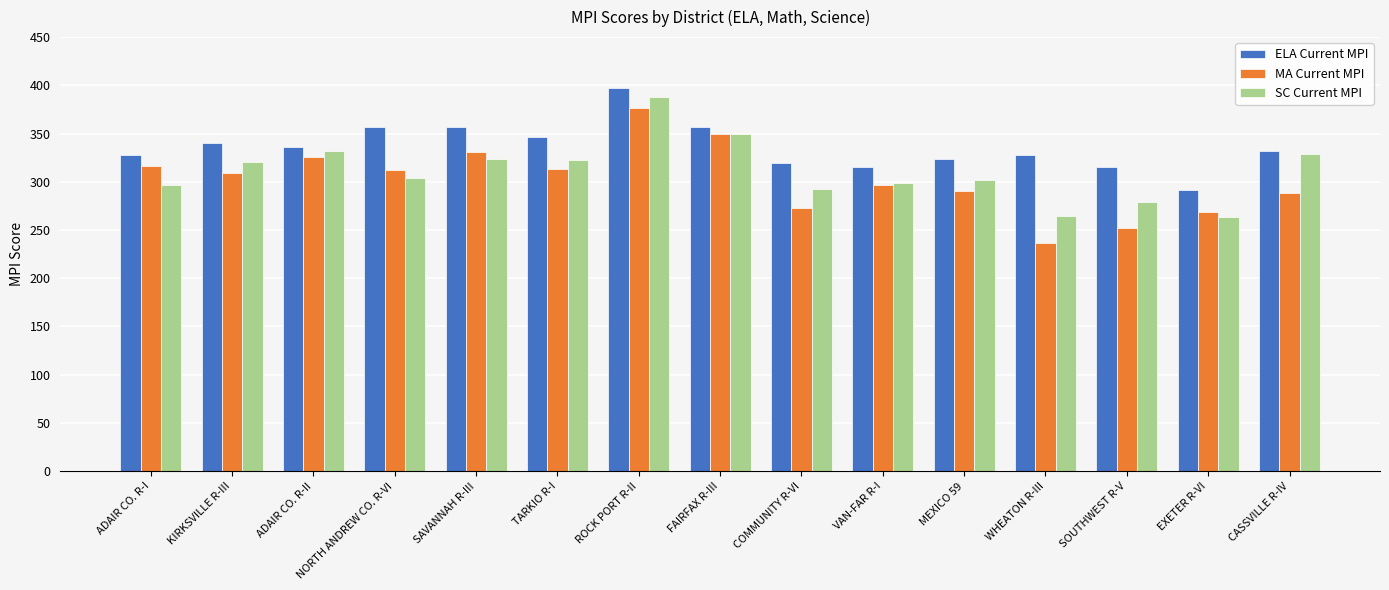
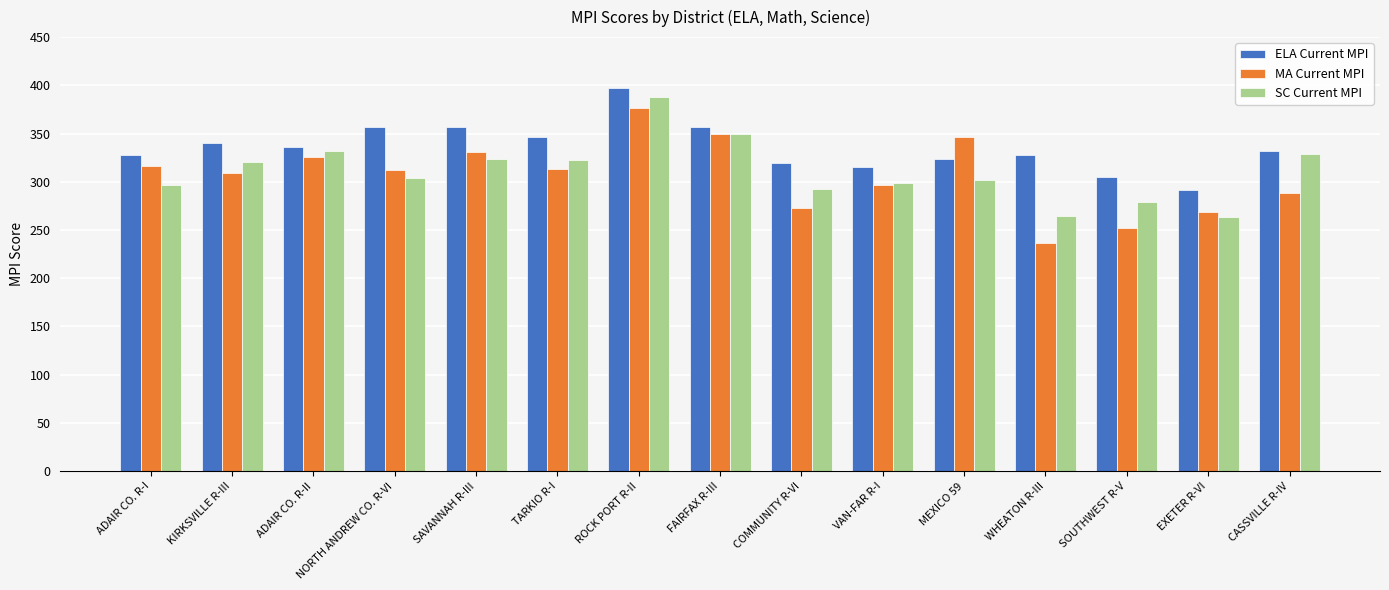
MA Current MPI, MEXICO 59: 290 -> 350
ELA Current MPI, SOUTHWEST R-V: 320 -> 300
